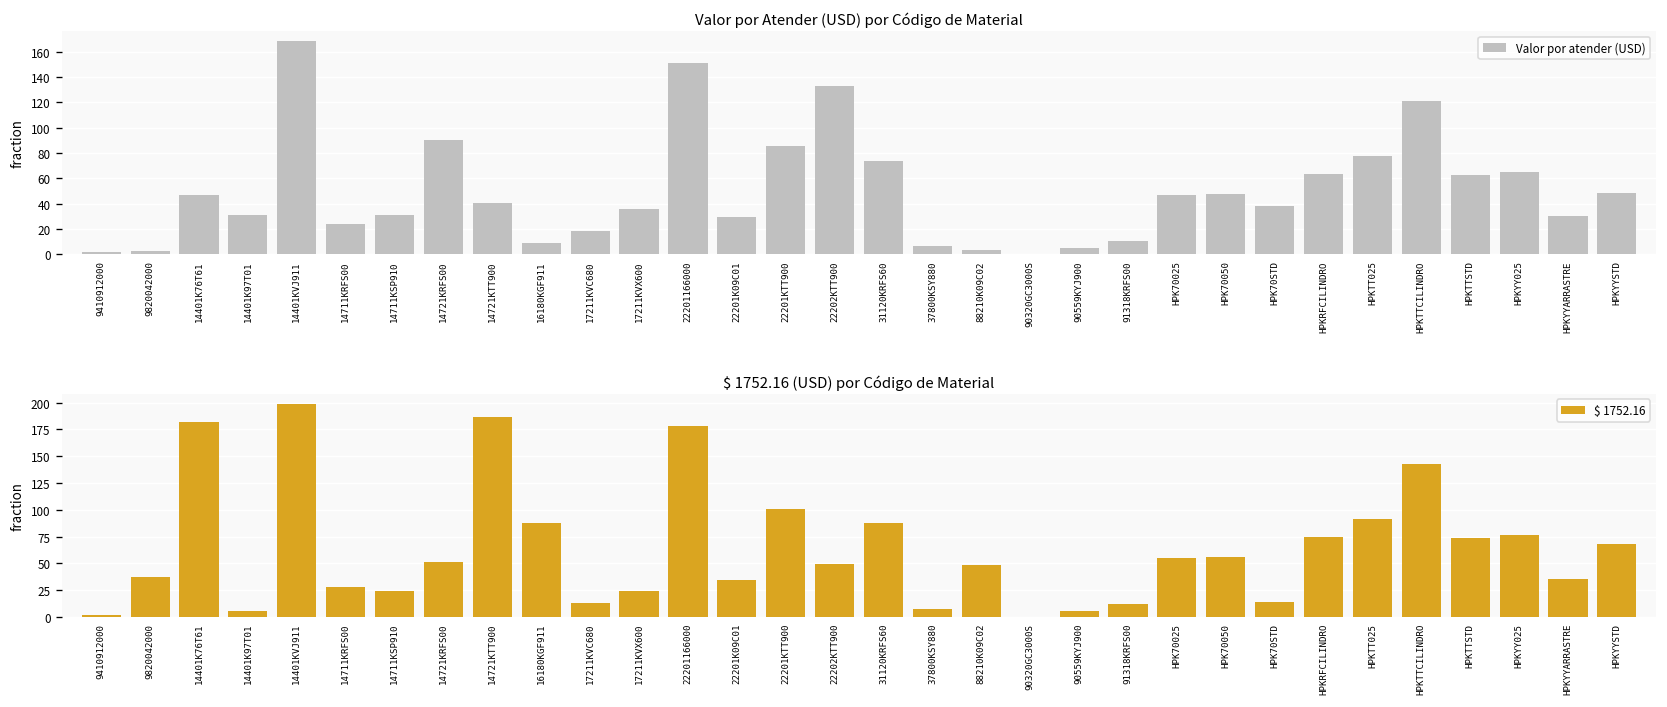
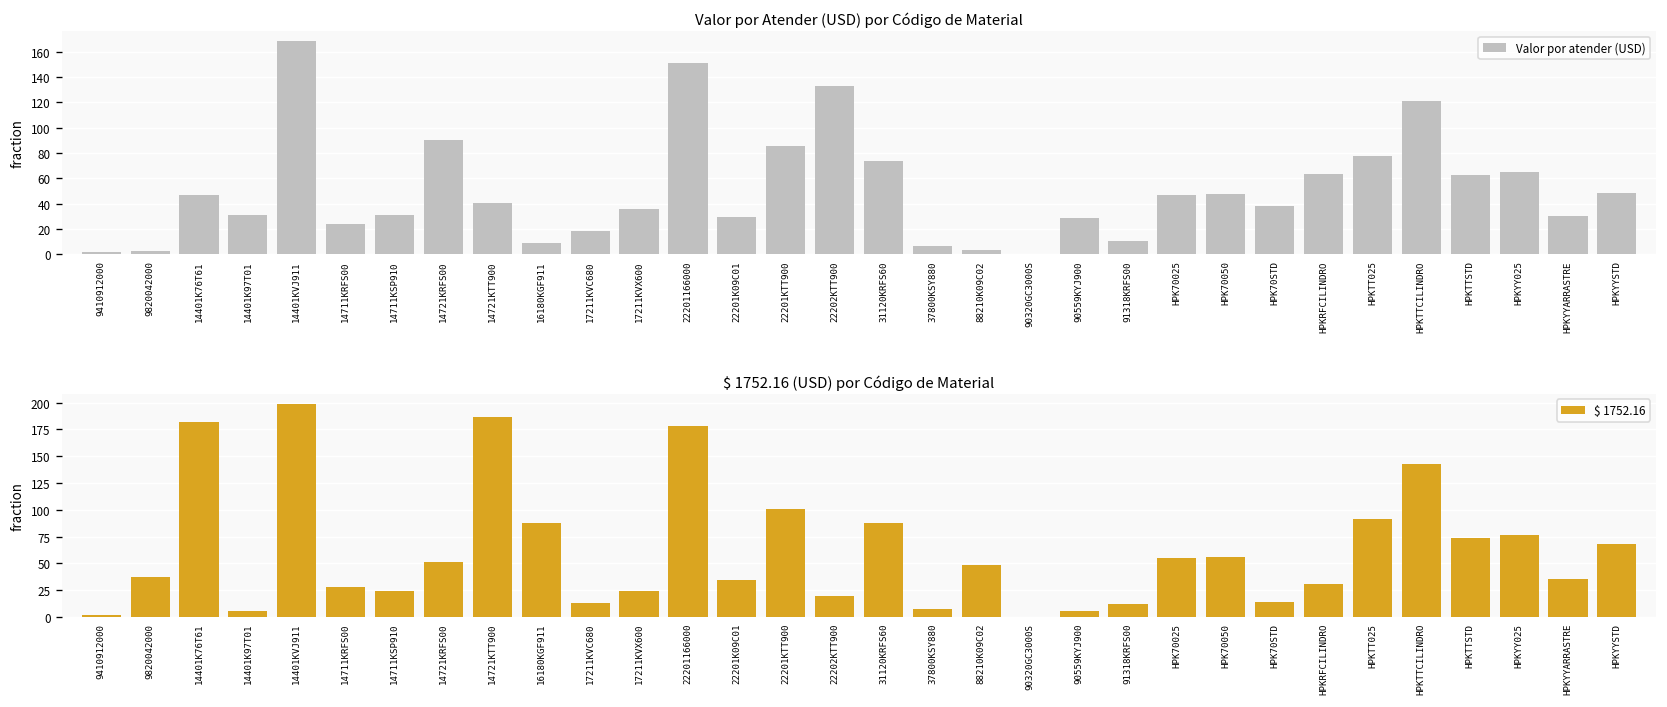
Valor por Atender (USD) por Código de Material, 90559KYJ900: 5 -> 28
$ 1752.16 (USD) por Código de Material, 22202KTT900: 50 -> 20
$ 1752.16 (USD) por Código de Material, HPKRFCILINDRO: 70 -> 30
